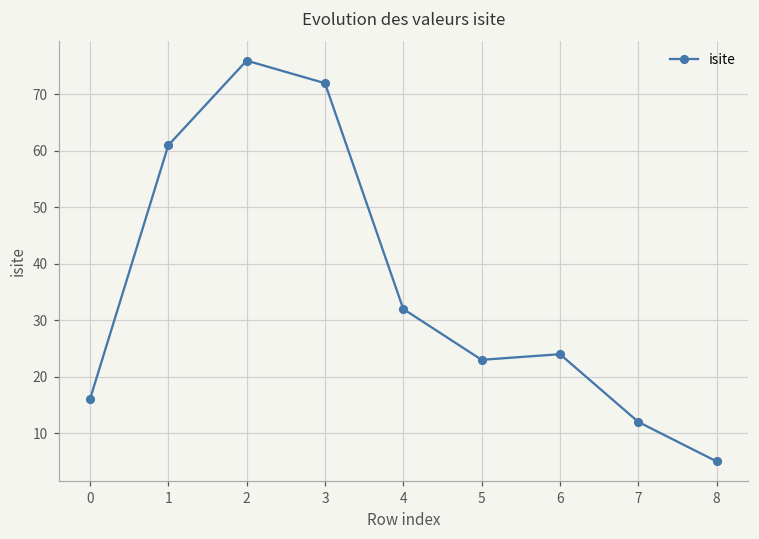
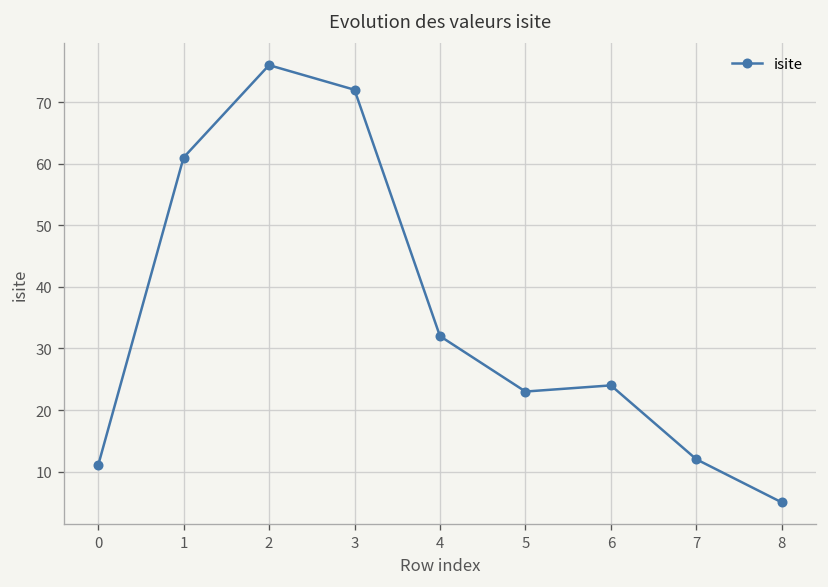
0: 16 -> 11
